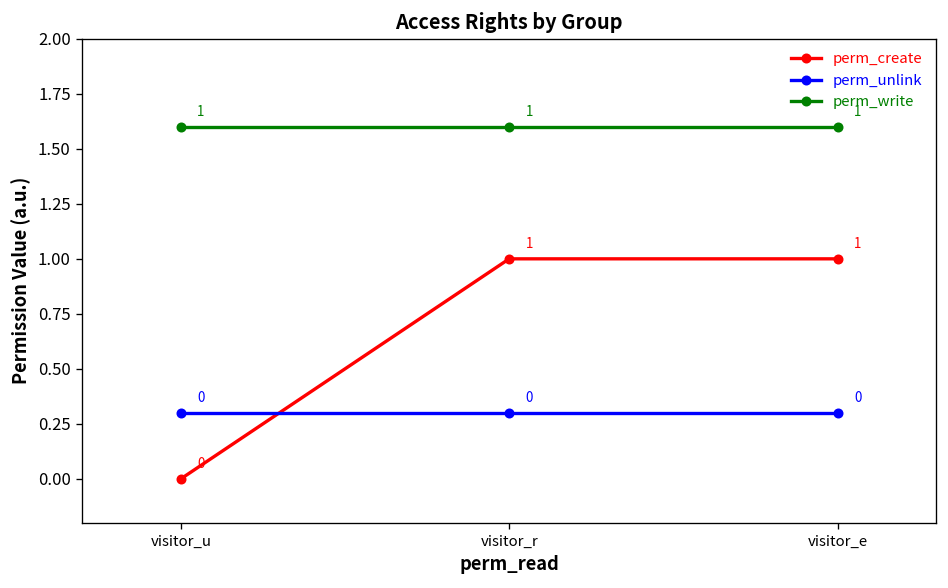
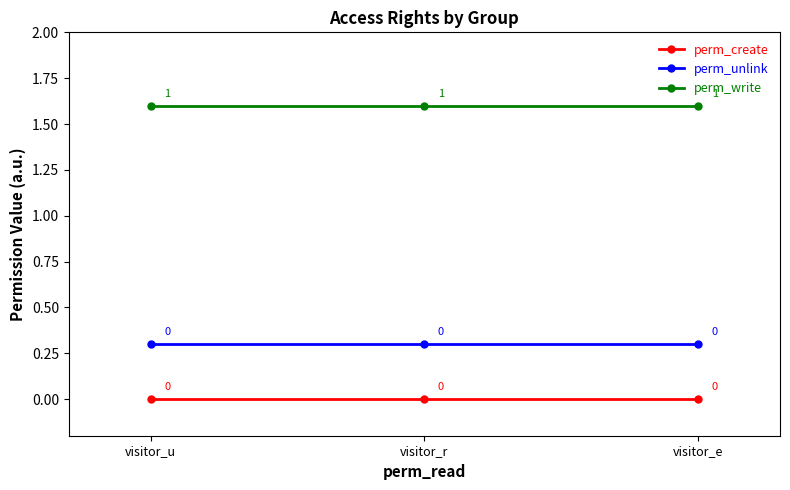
perm_create, visitor_r: 1 -> 0
perm_create, visitor_e: 1 -> 0
